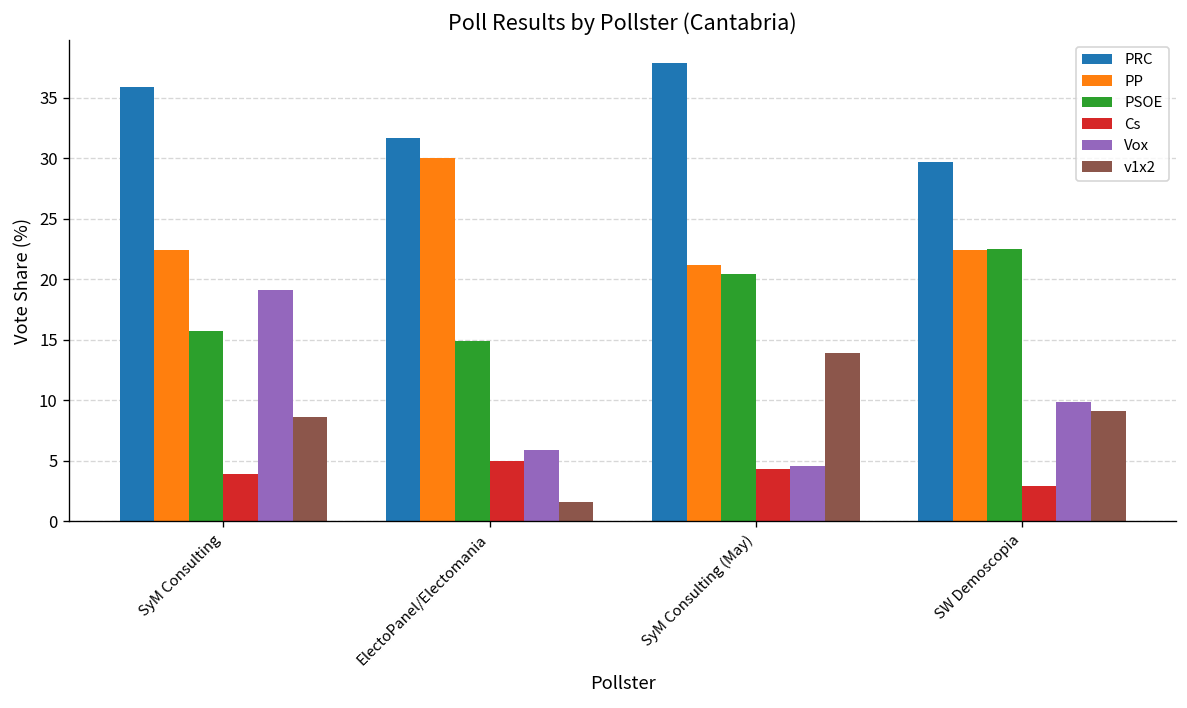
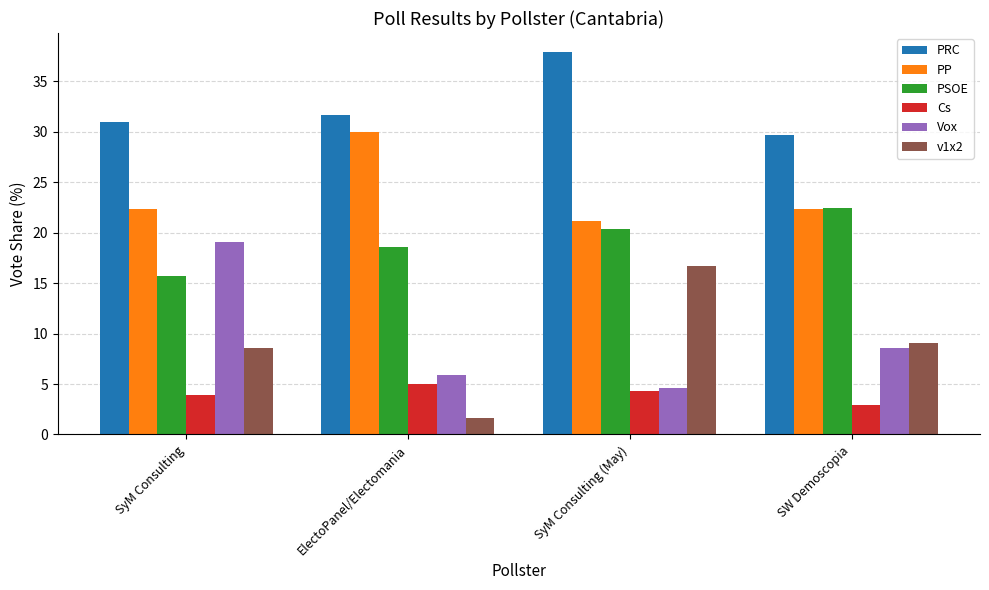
PRC, SyM Consulting: 35.9 -> 31.0
PSOE, ElectoPanel/Electomania: 14.9 -> 18.6
v1x2, SyM Consulting (May): 13.9 -> 16.7
Vox, SW Demoscopia: 9.9 -> 8.6
